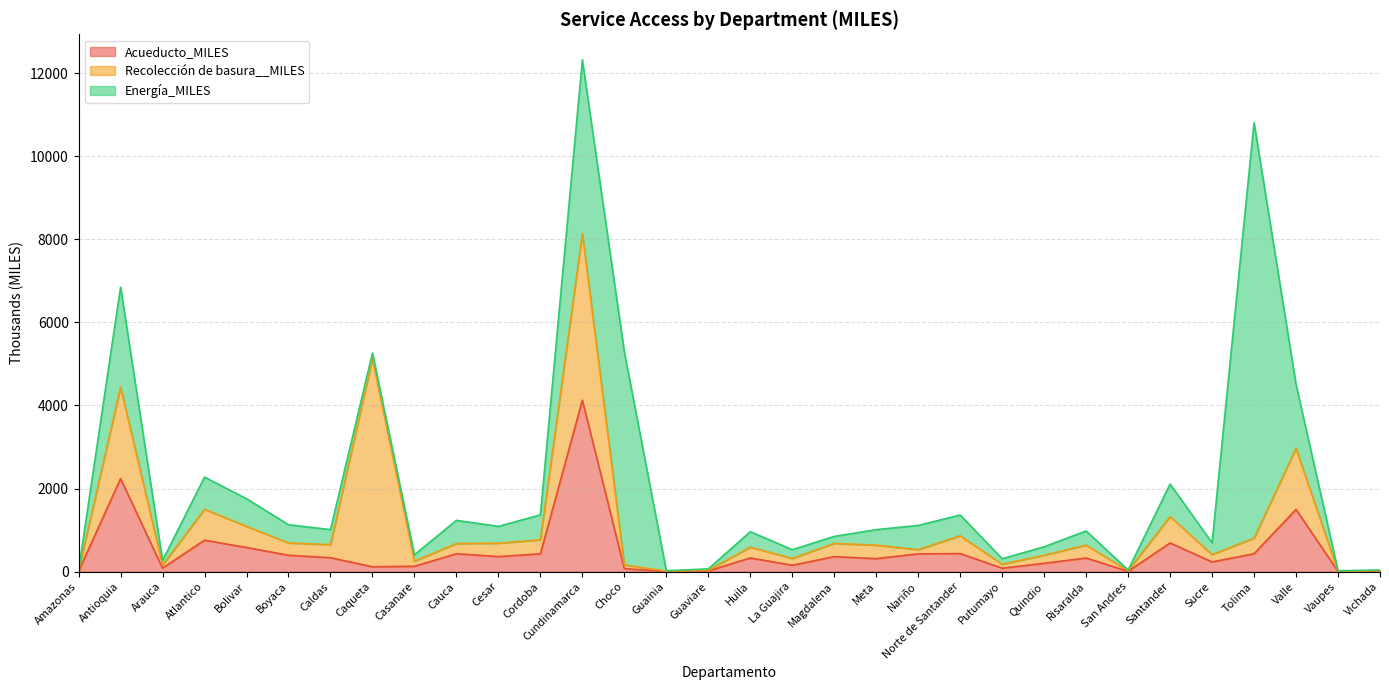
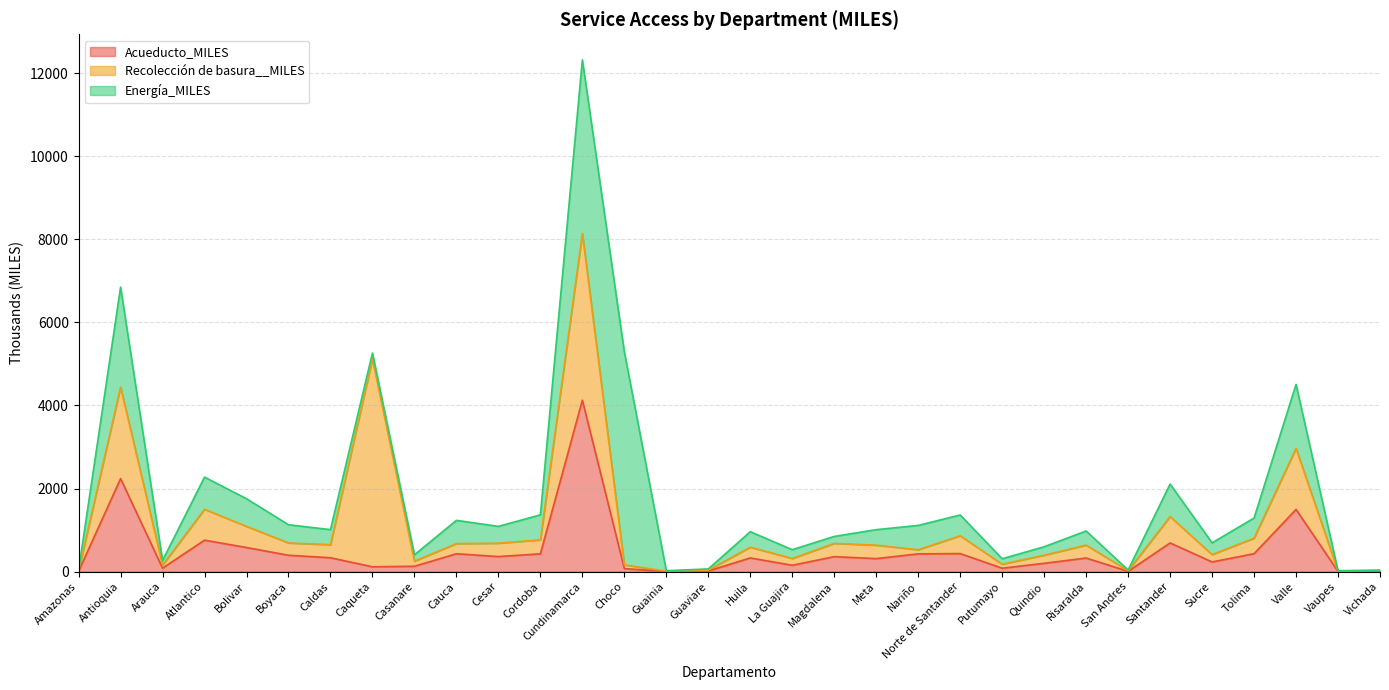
Energía_MILES, Tolima: 10000 -> 500
